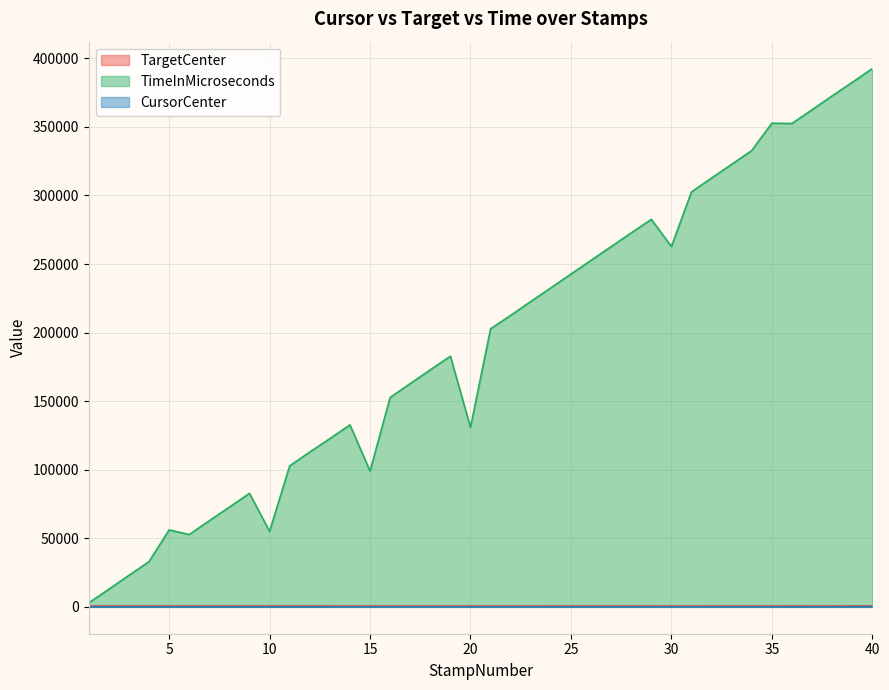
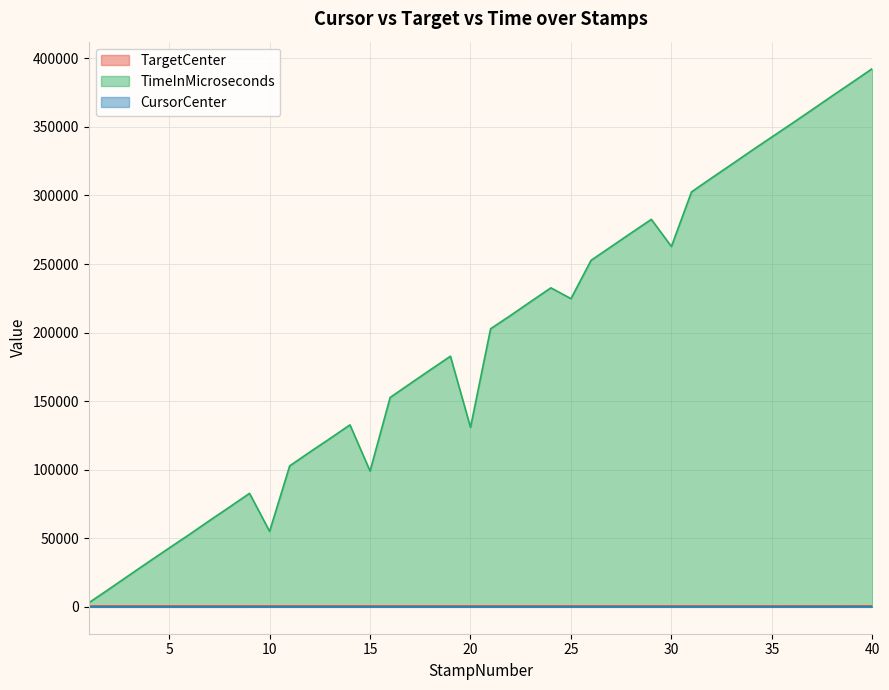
TimeInMicroseconds, 5: 56000 -> 43000
TimeInMicroseconds, 25: 243000 -> 225000
TimeInMicroseconds, 35: 353000 -> 343000
